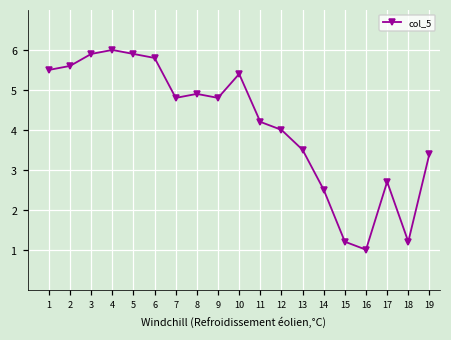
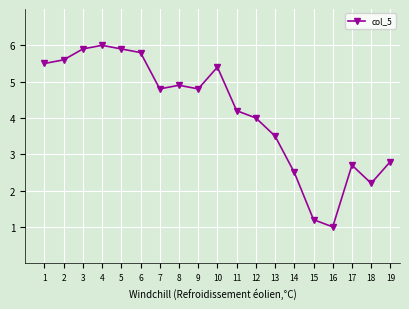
18: 1.2 -> 2.2
19: 3.4 -> 2.8
